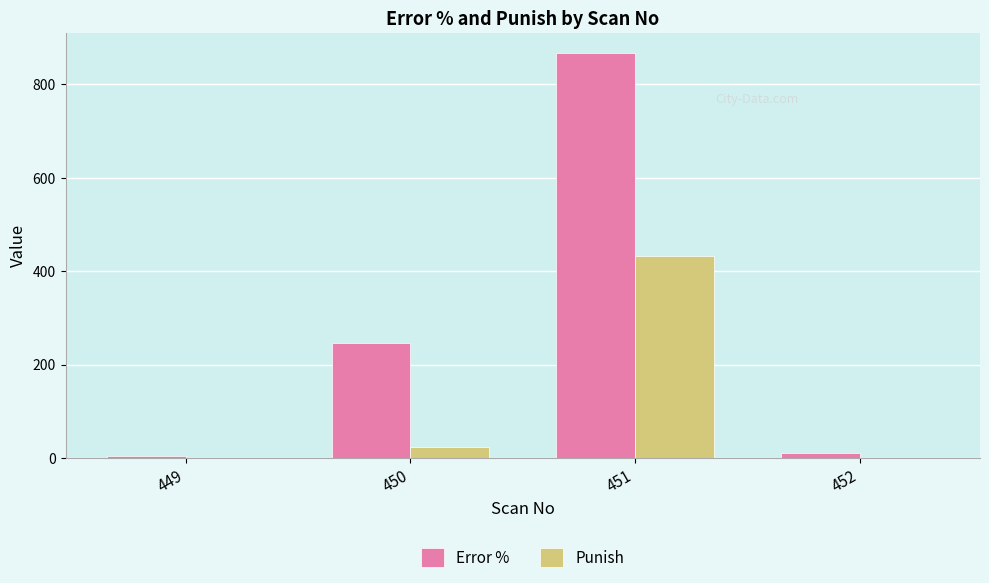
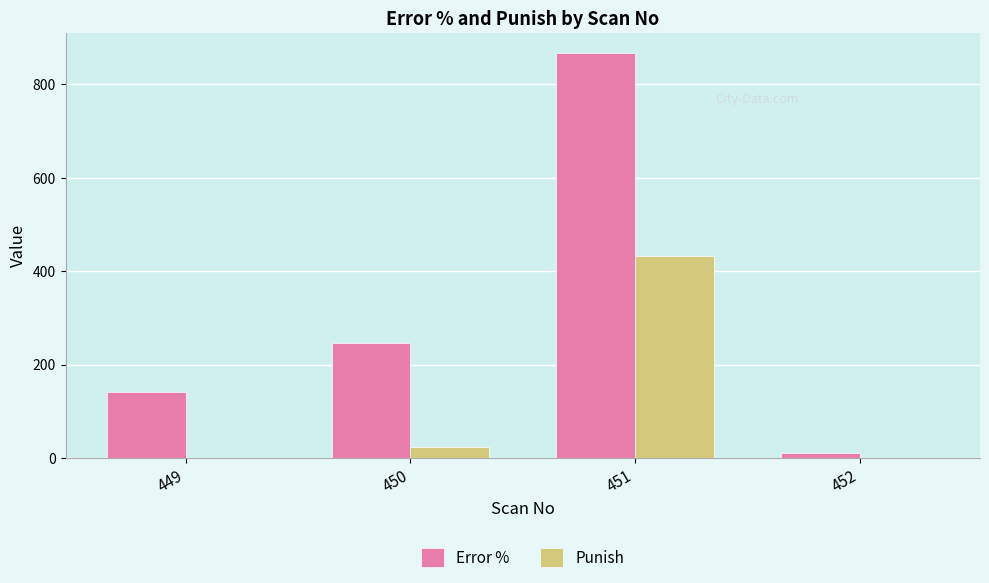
Error %, 449: 0 -> 140
